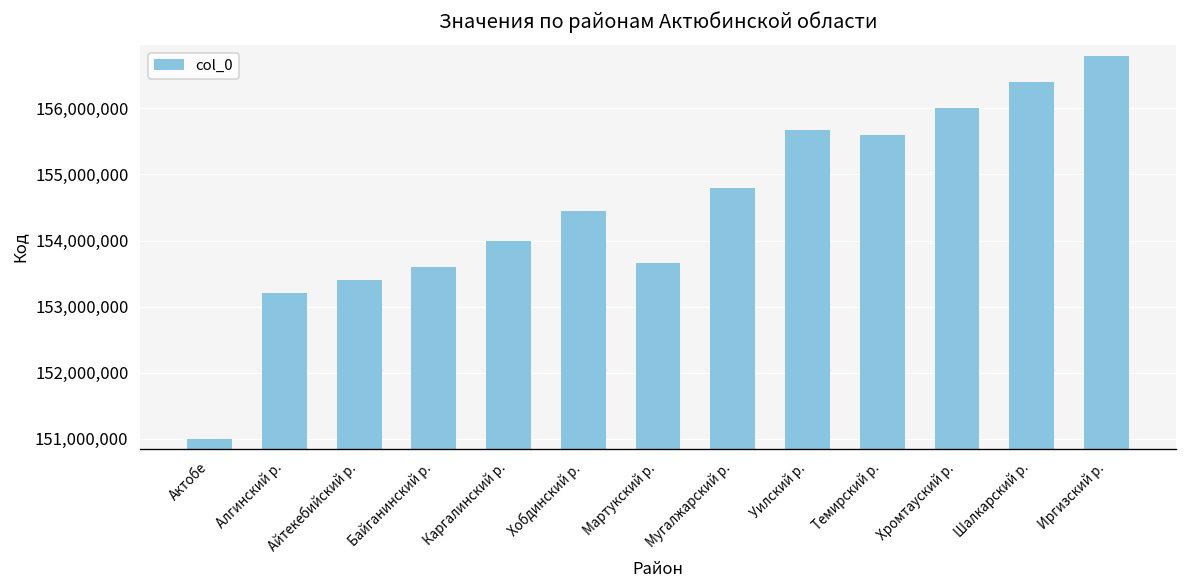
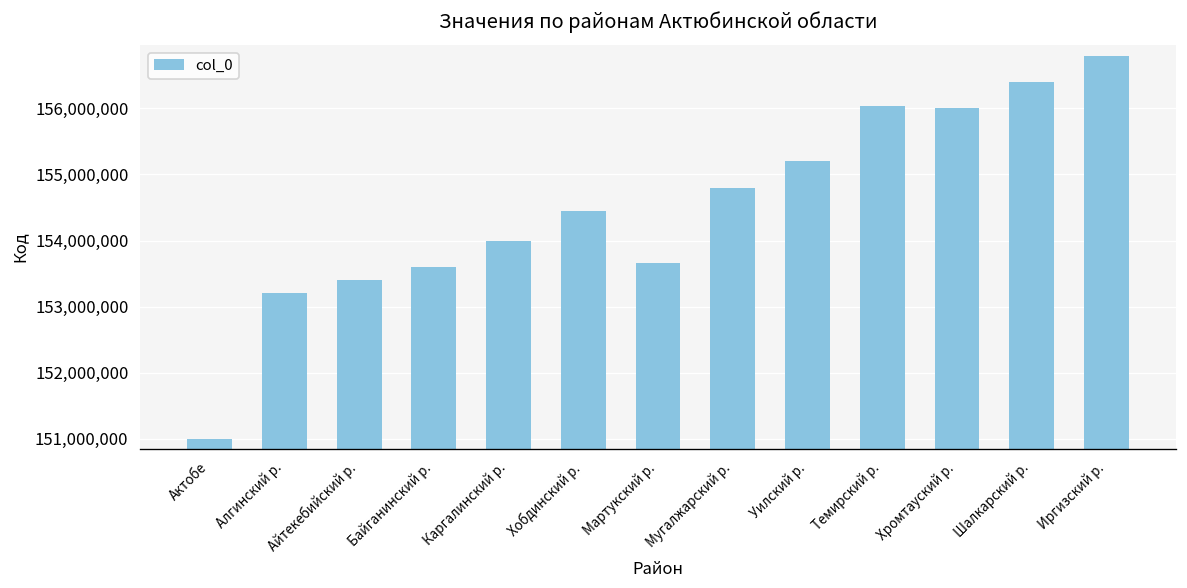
Уилский р.: 155,700,000 -> 155,200,000
Темирский р.: 155,600,000 -> 156,000,000
